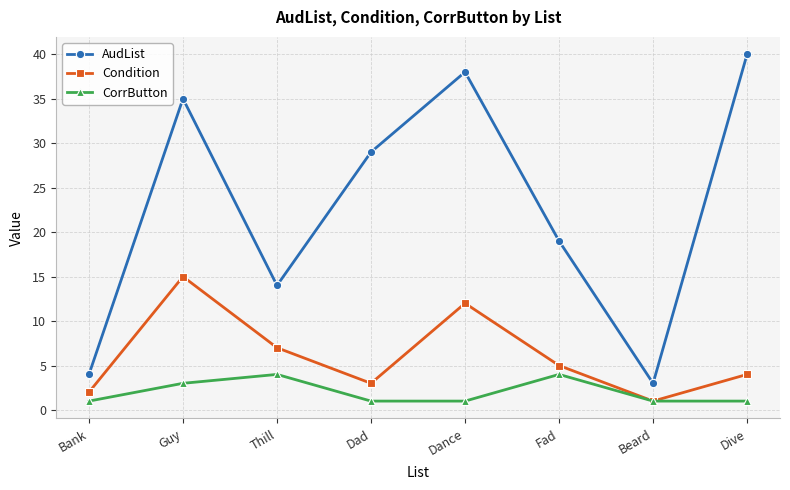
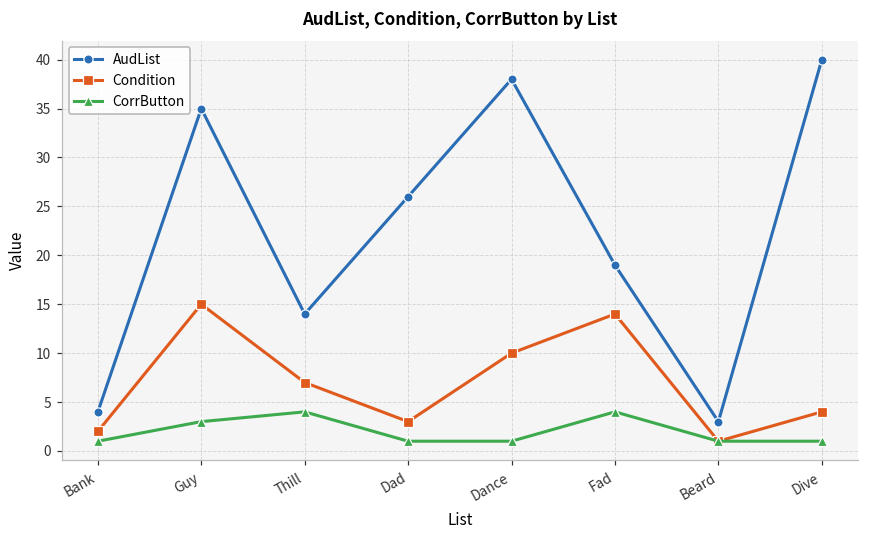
AudList, Dad: 29 -> 26
Condition, Dance: 12 -> 10
Condition, Fad: 5 -> 14
